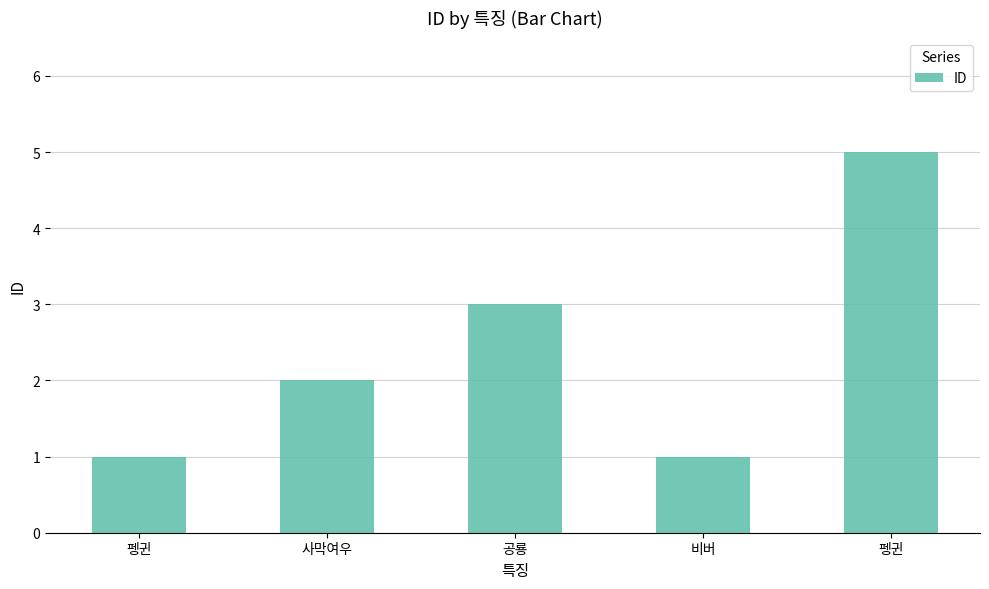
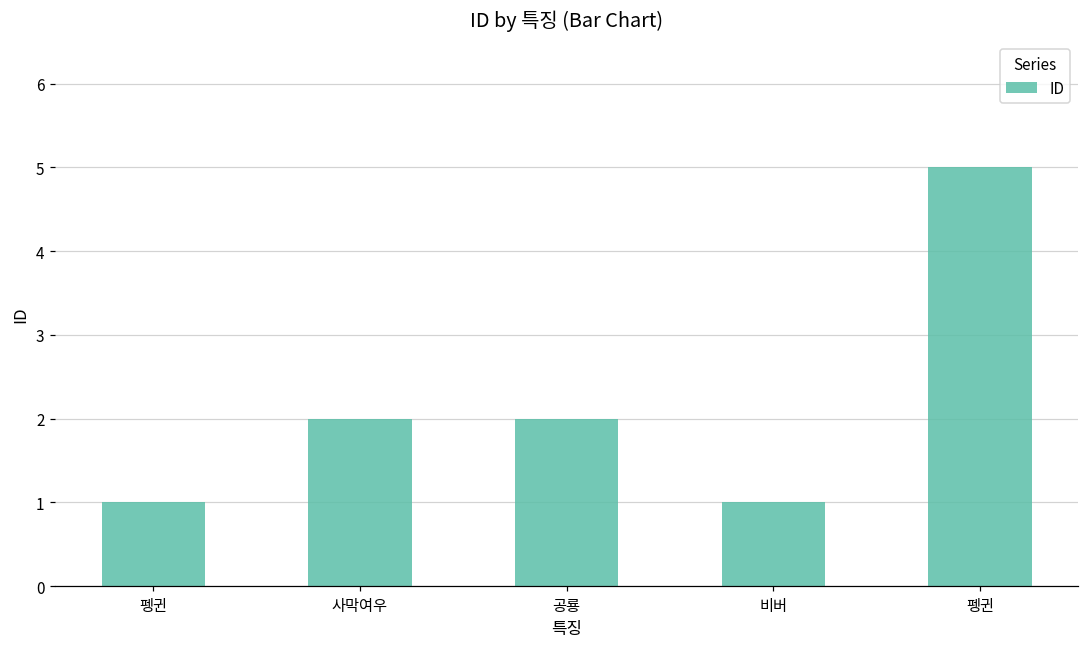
공룡: 3 -> 2
